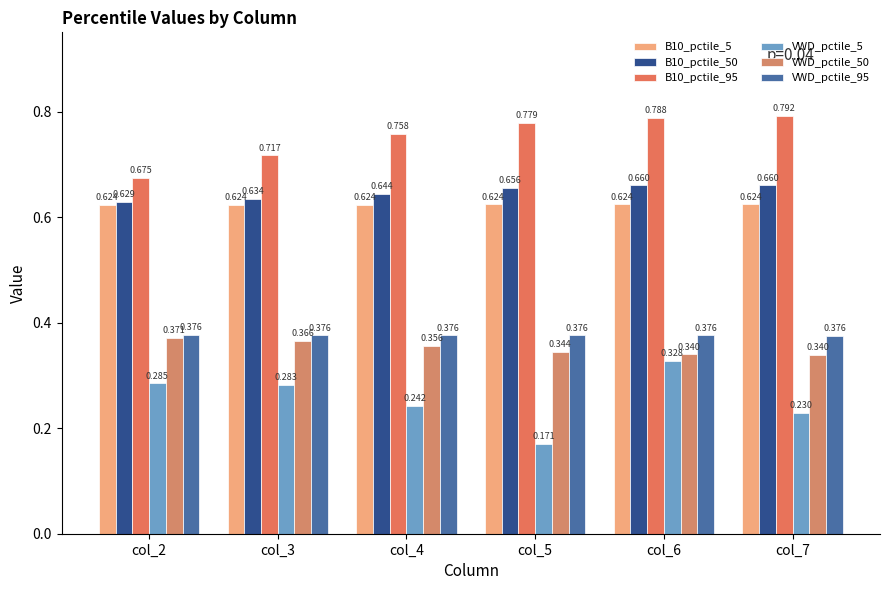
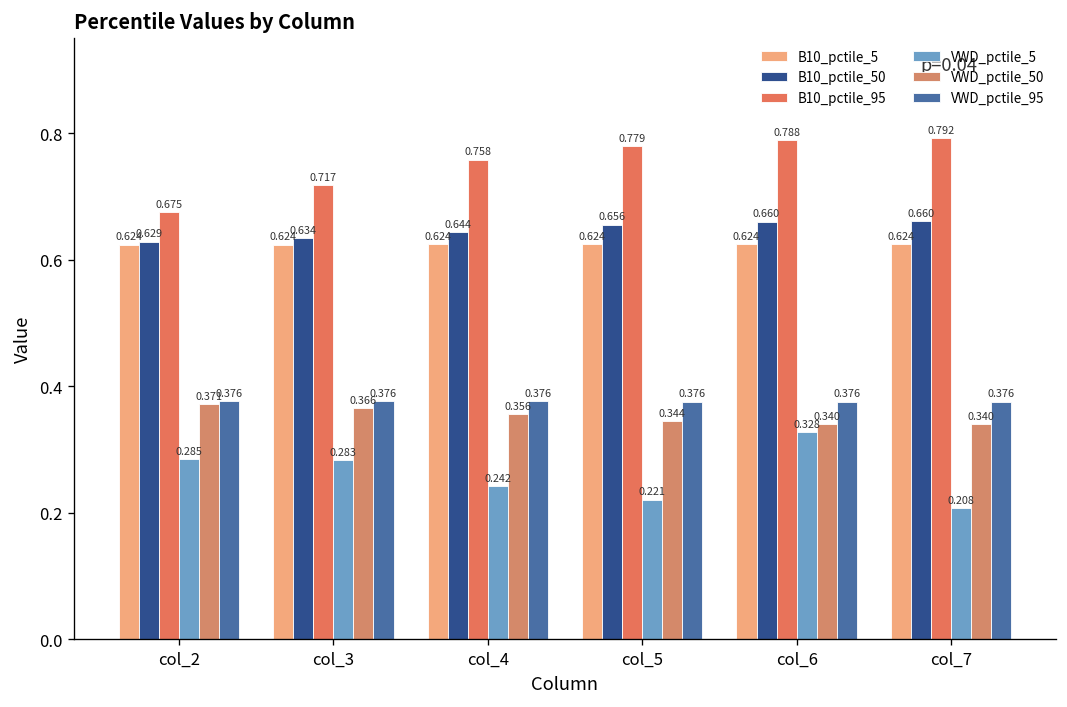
VWD_pctile_5, col_5: 0.171 -> 0.221
VWD_pctile_5, col_7: 0.230 -> 0.208
